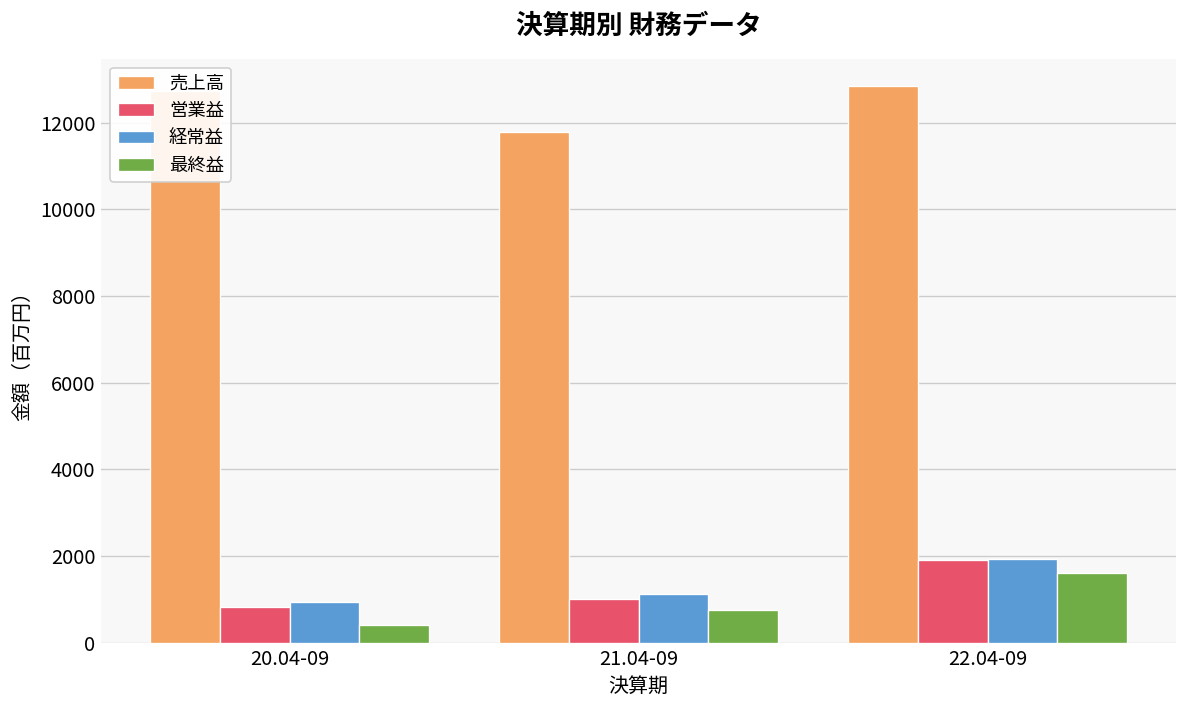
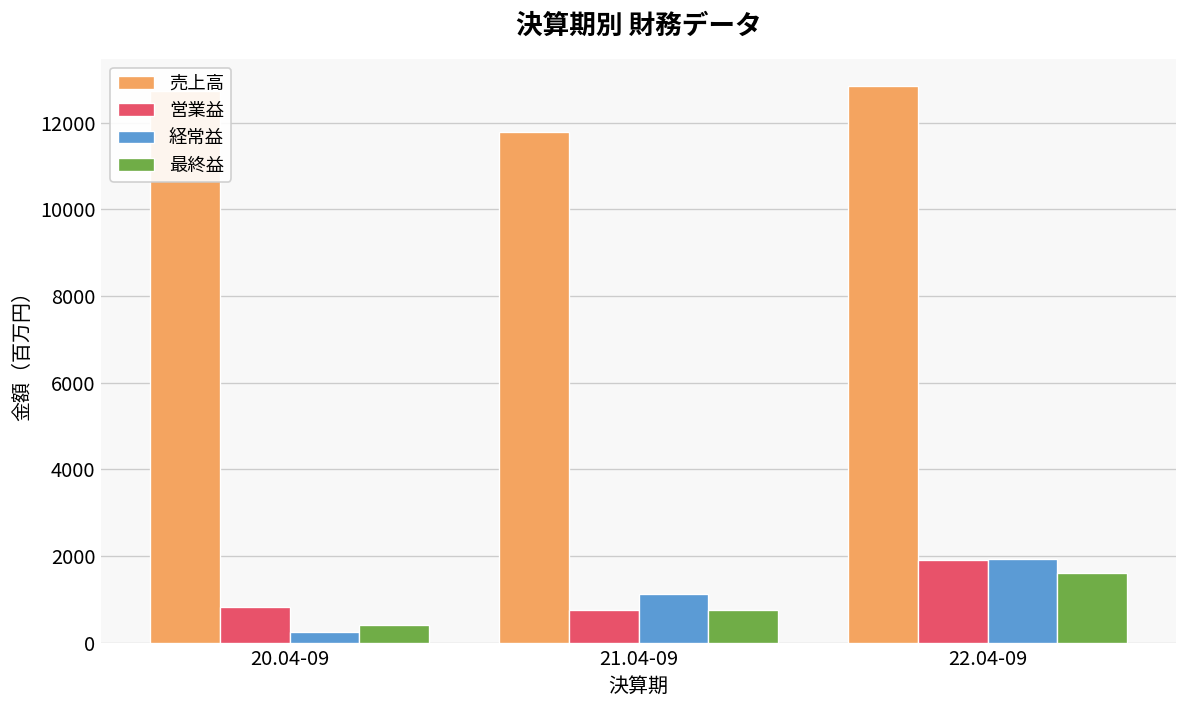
経常益, 20.04-09: 900 -> 200
営業益, 21.04-09: 1000 -> 800
